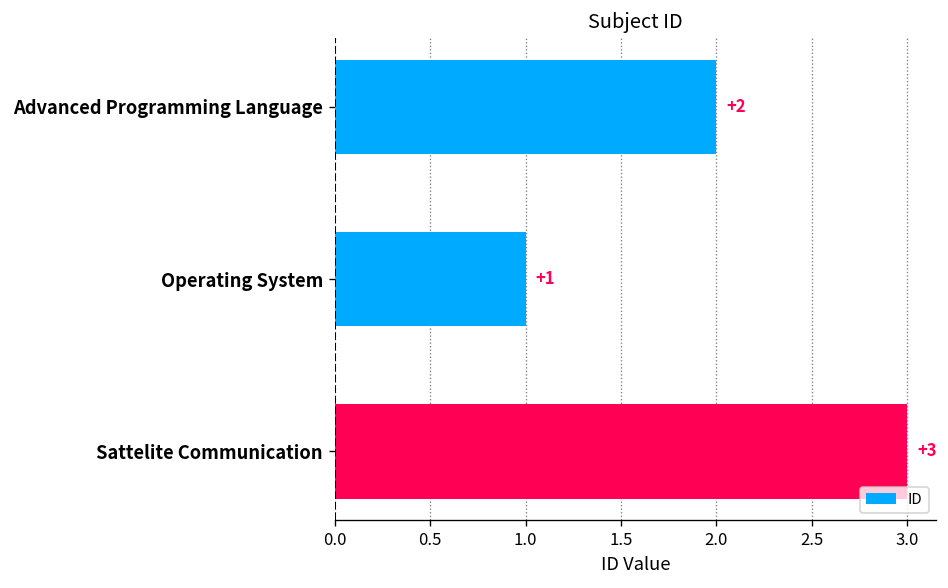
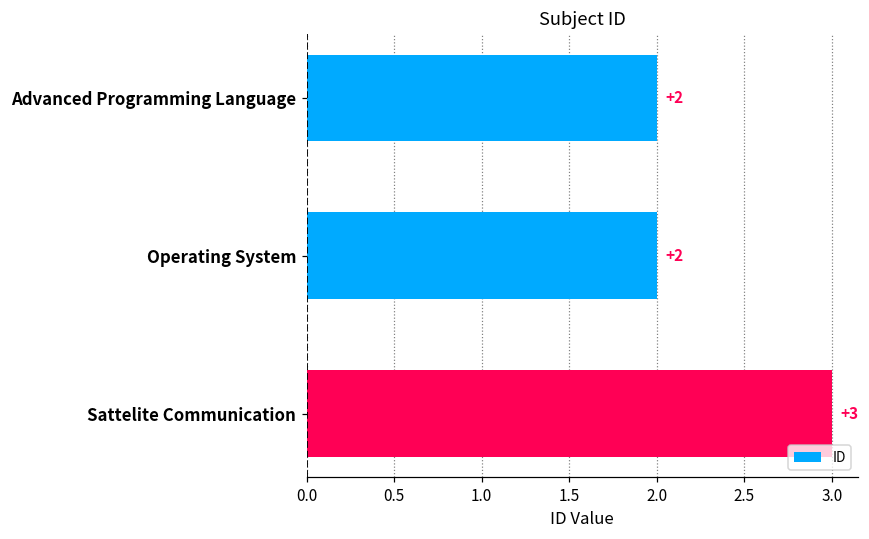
Operating System: +1 -> +2
